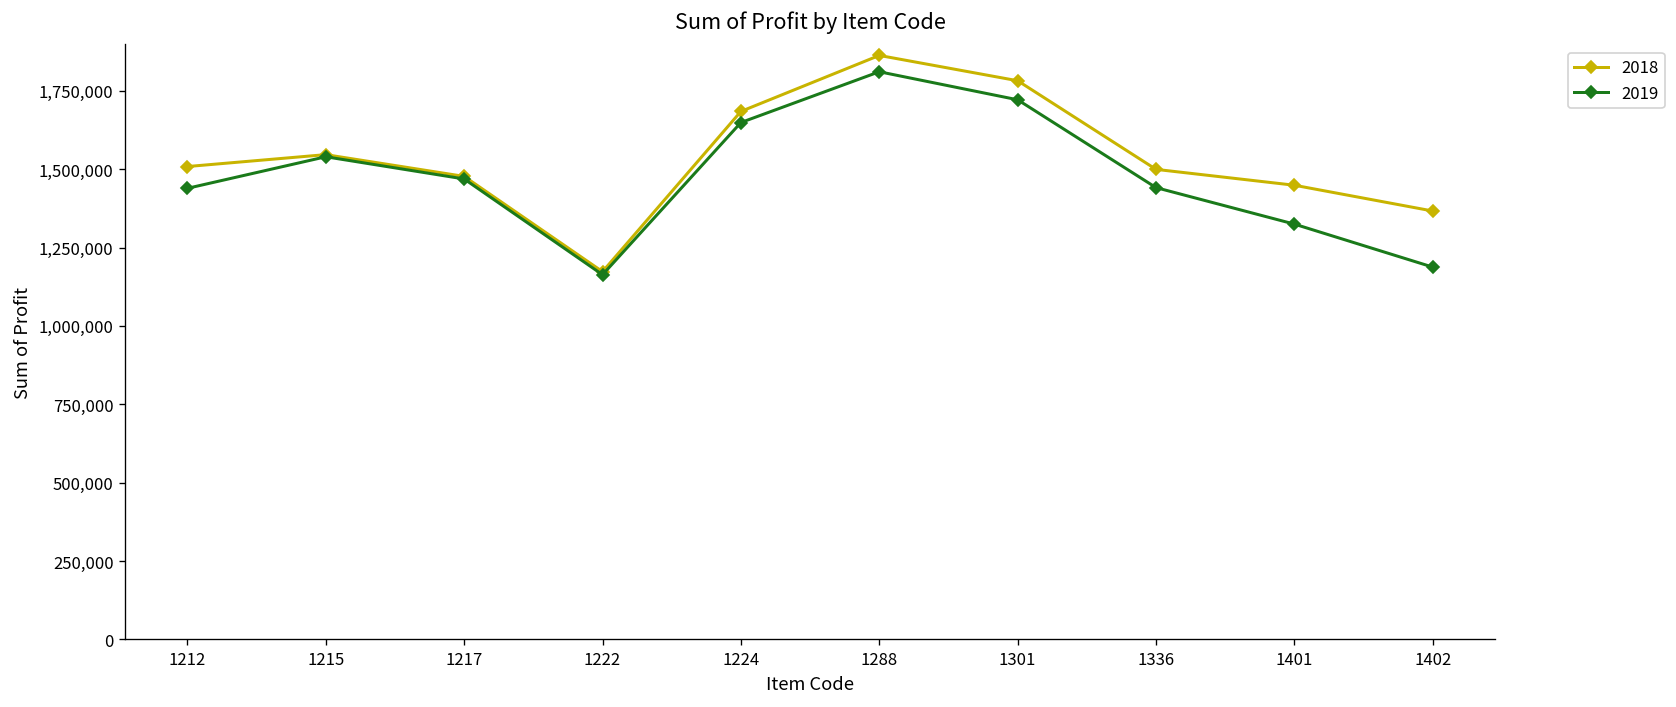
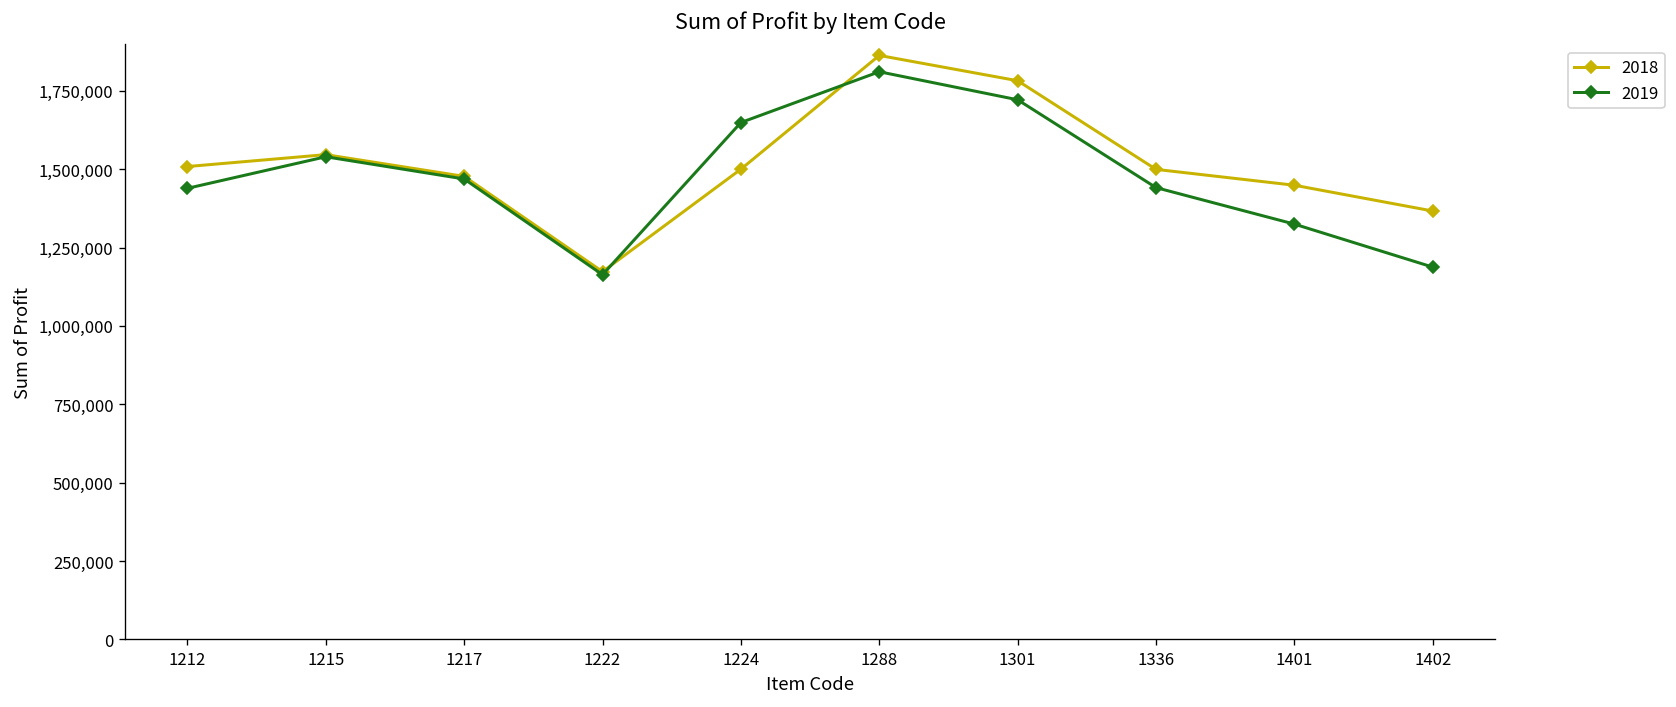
2018, 1224: 1,680,000 -> 1,500,000
